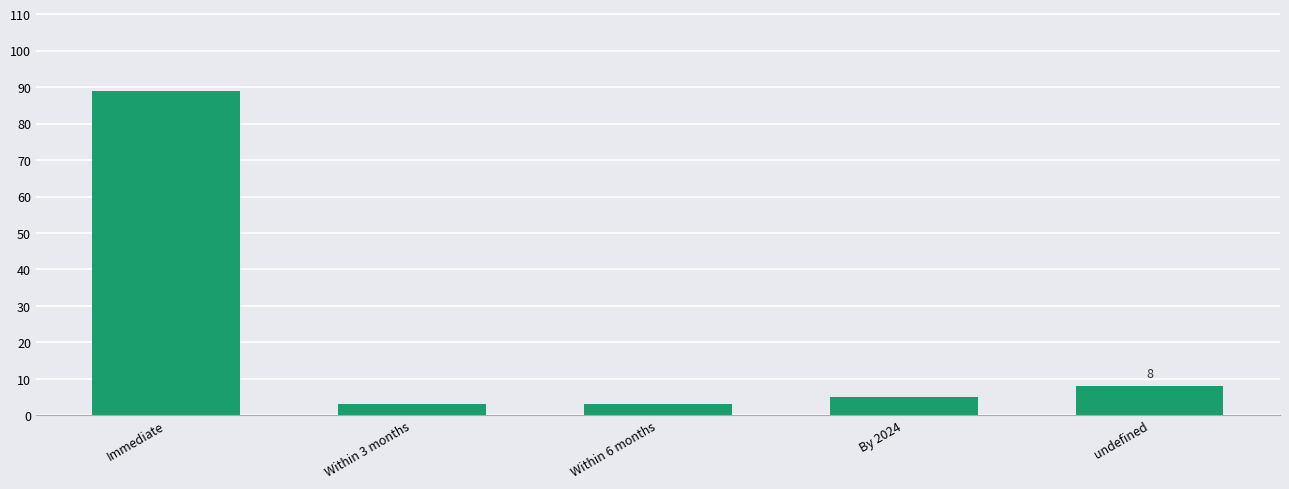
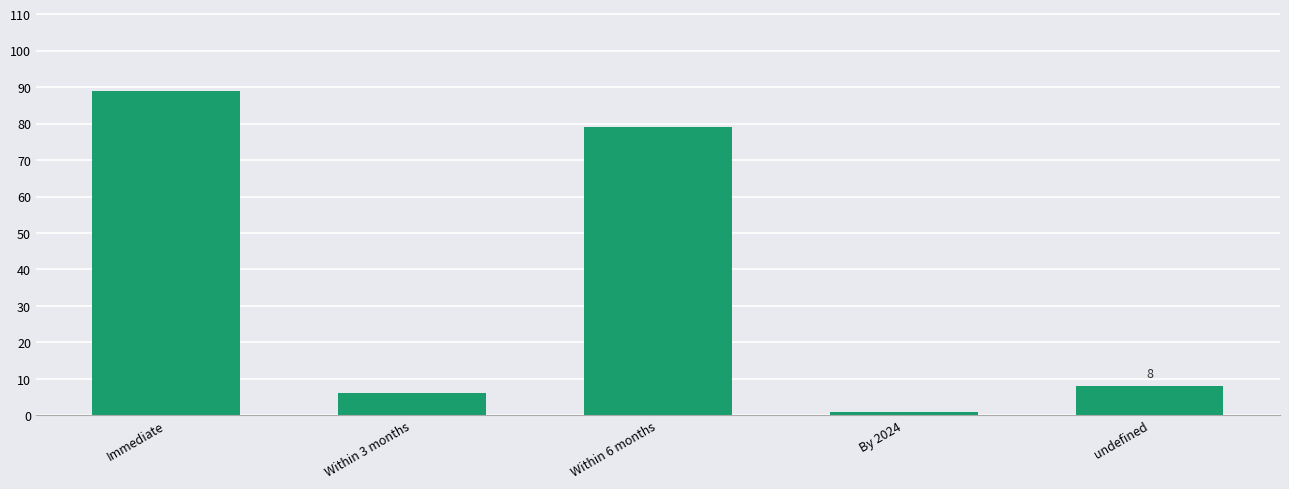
Within 3 months: 3 -> 6
Within 6 months: 3 -> 79
By 2024: 5 -> 1
